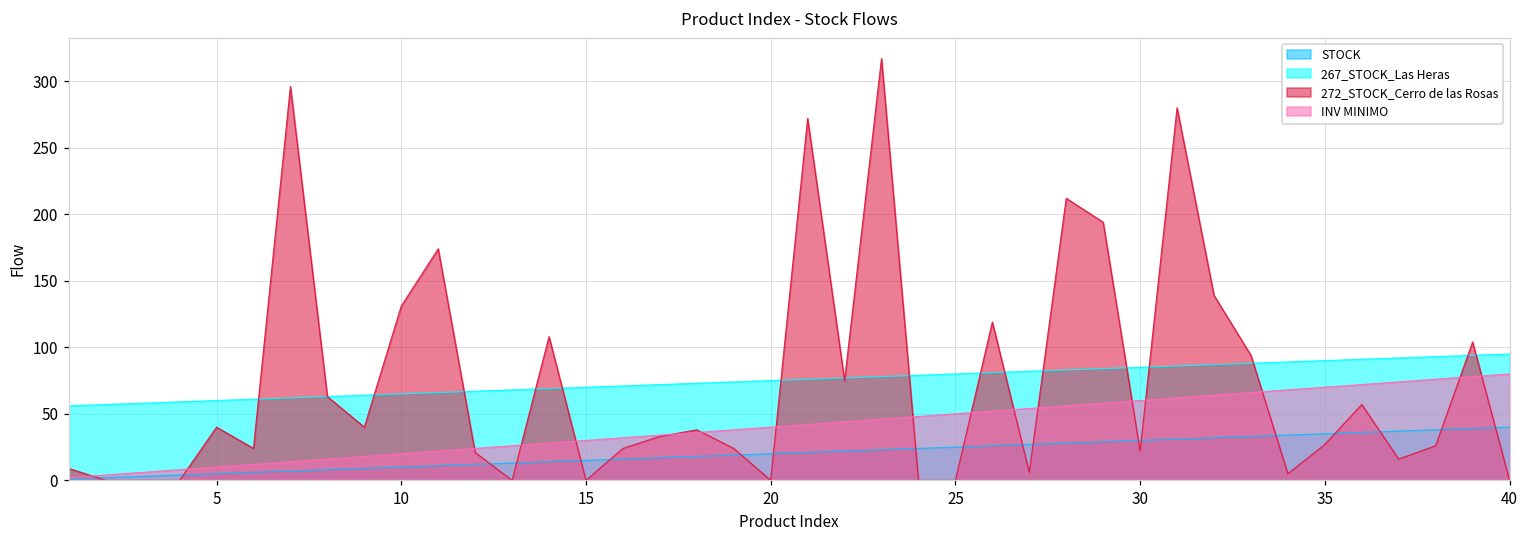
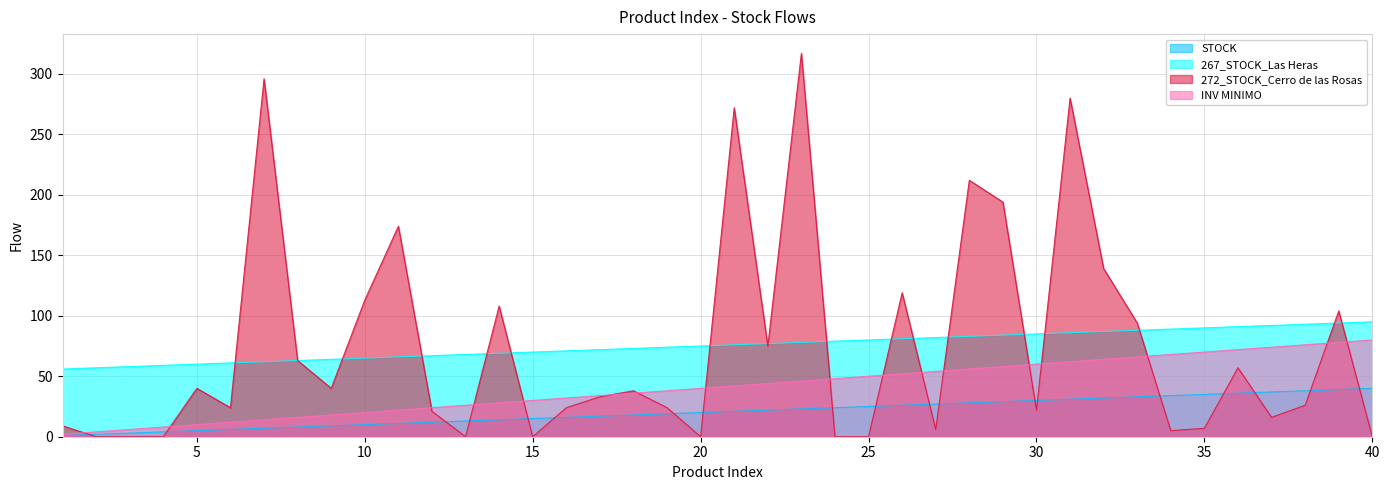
272_STOCK_Cerro de las Rosas, 10: 131 -> 113
272_STOCK_Cerro de las Rosas, 35: 27 -> 7
